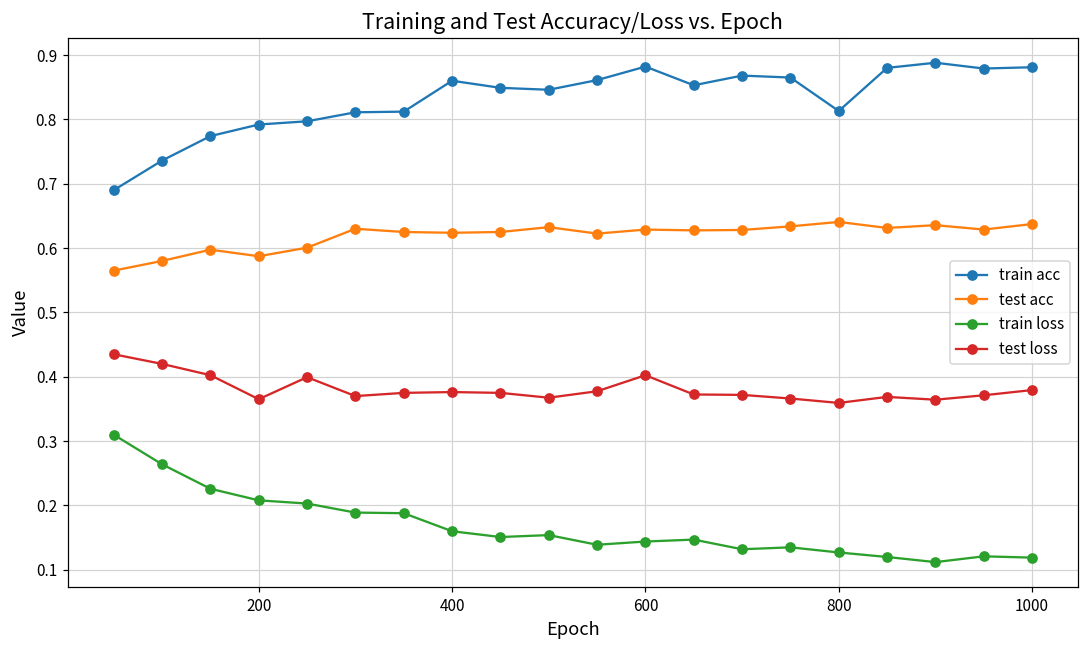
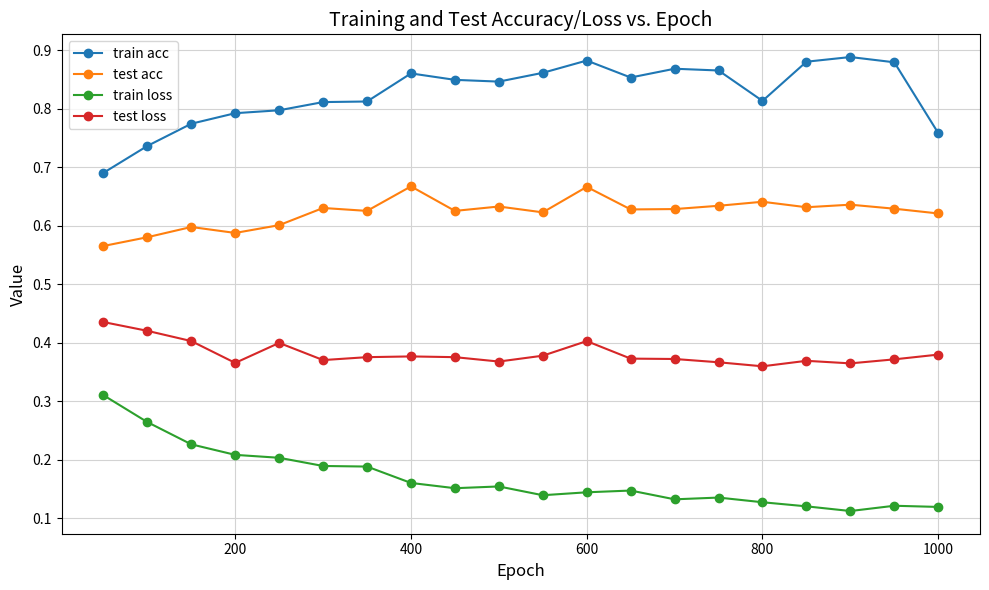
test acc, 400: 0.62 -> 0.67
test acc, 600: 0.63 -> 0.67
train acc, 1000: 0.88 -> 0.76
test acc, 1000: 0.64 -> 0.62
